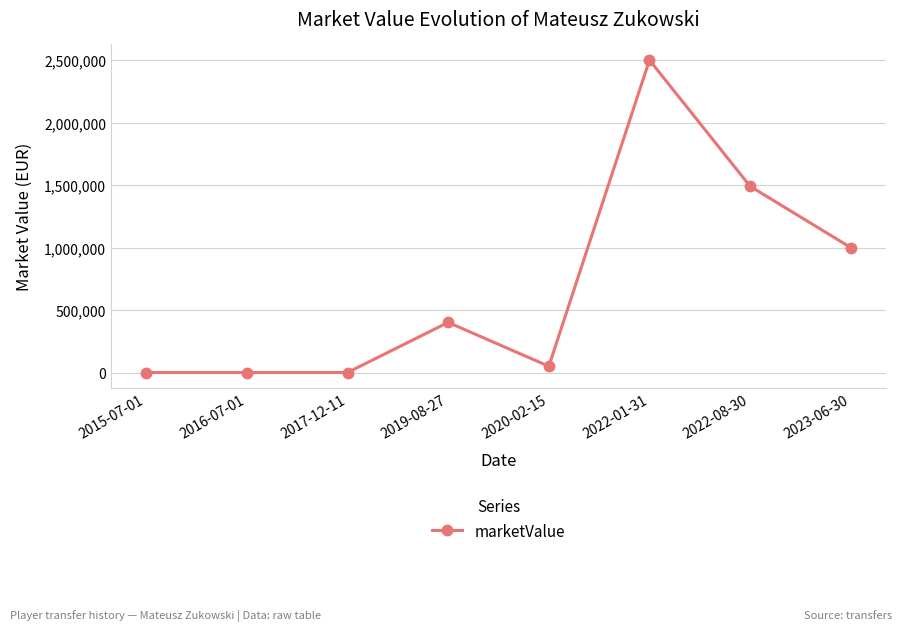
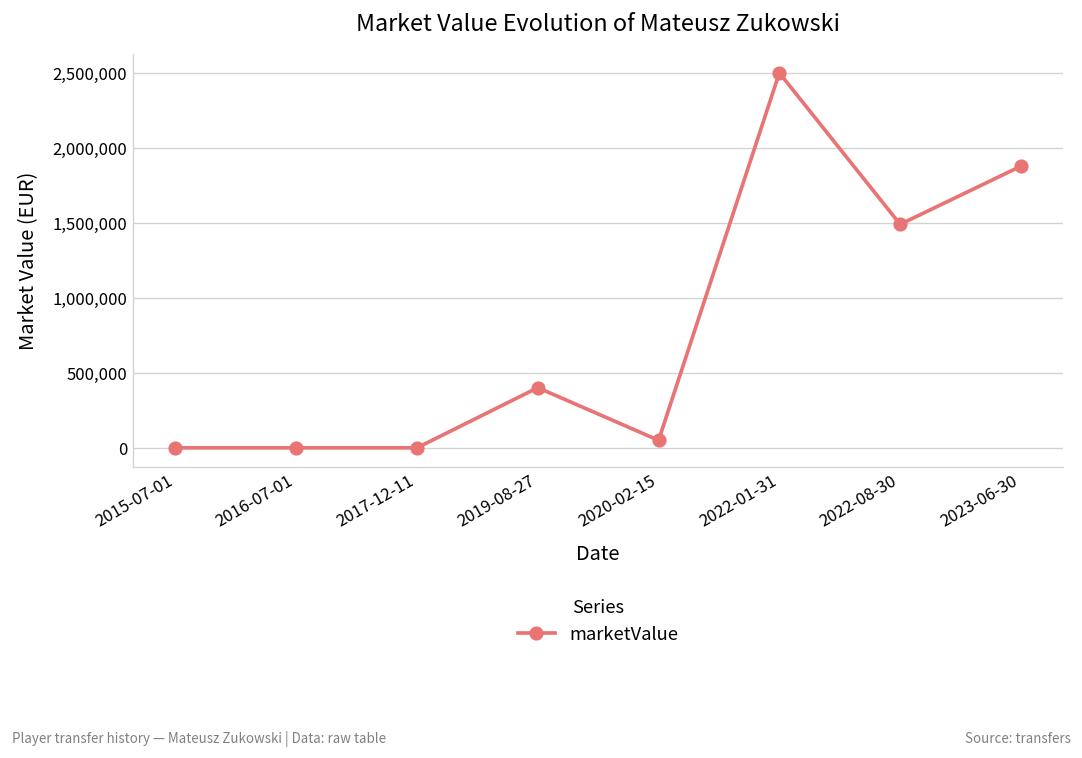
2023-06-30: 1,000,000 -> 1,880,000
